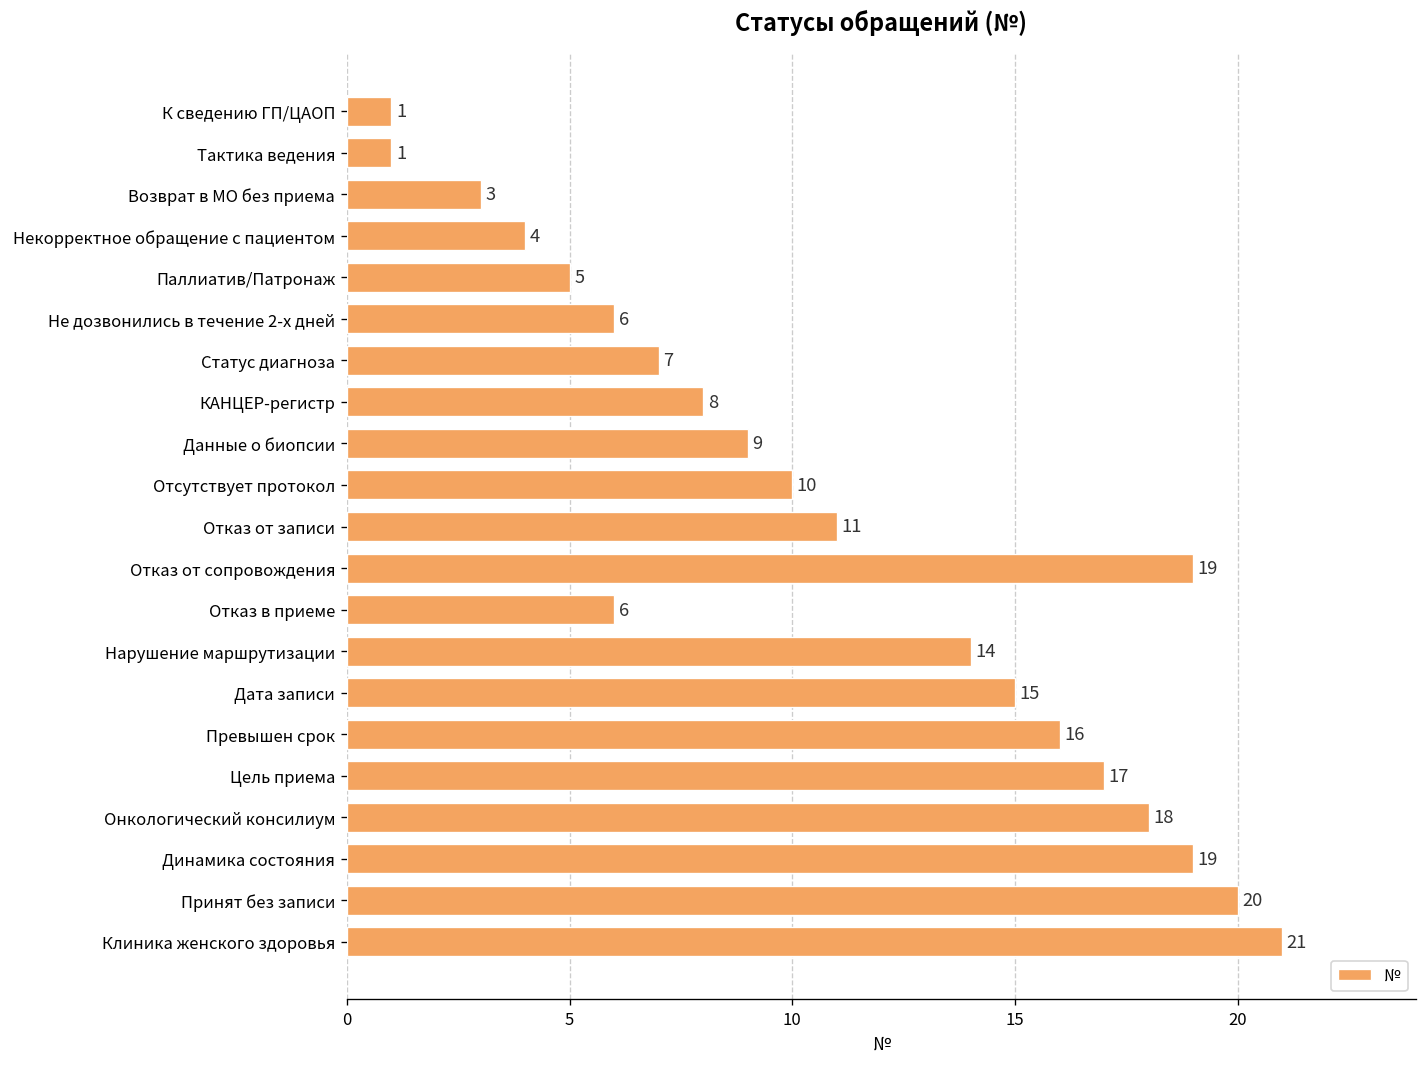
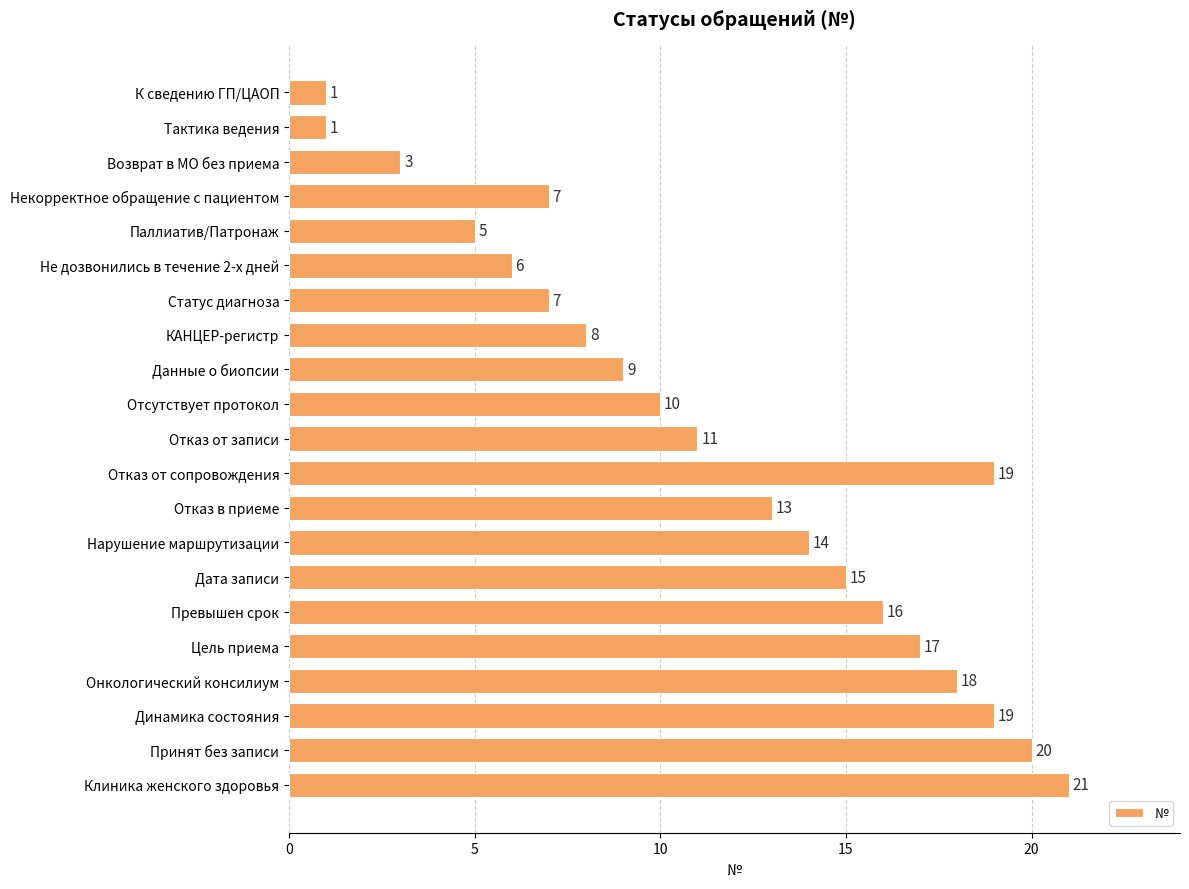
Некорректное обращение с пациентом: 4 -> 7
Отказ в приеме: 6 -> 13
